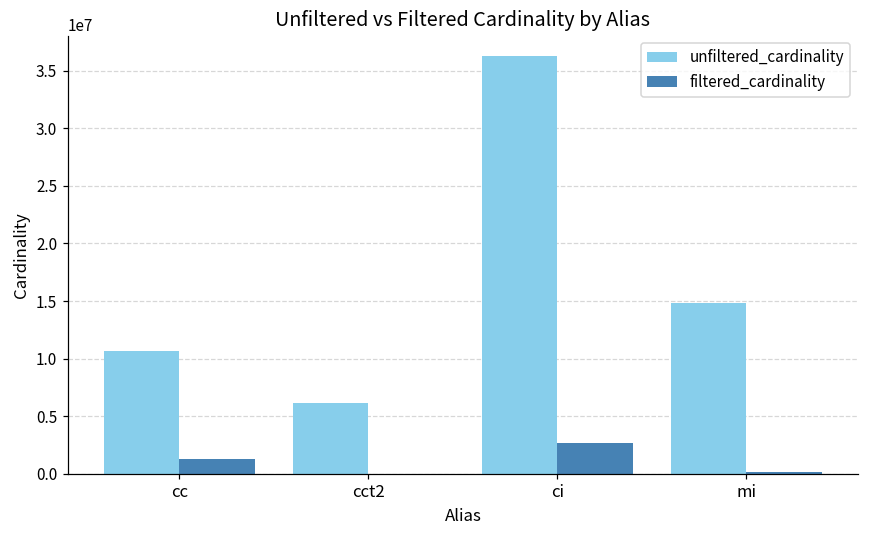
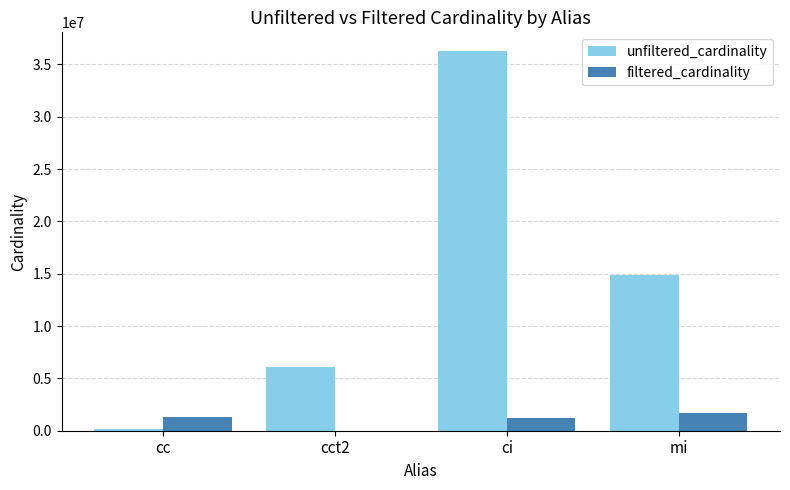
unfiltered_cardinality, cc: 10600000 -> 100000
filtered_cardinality, ci: 2700000 -> 1200000
filtered_cardinality, mi: 200000 -> 1700000
